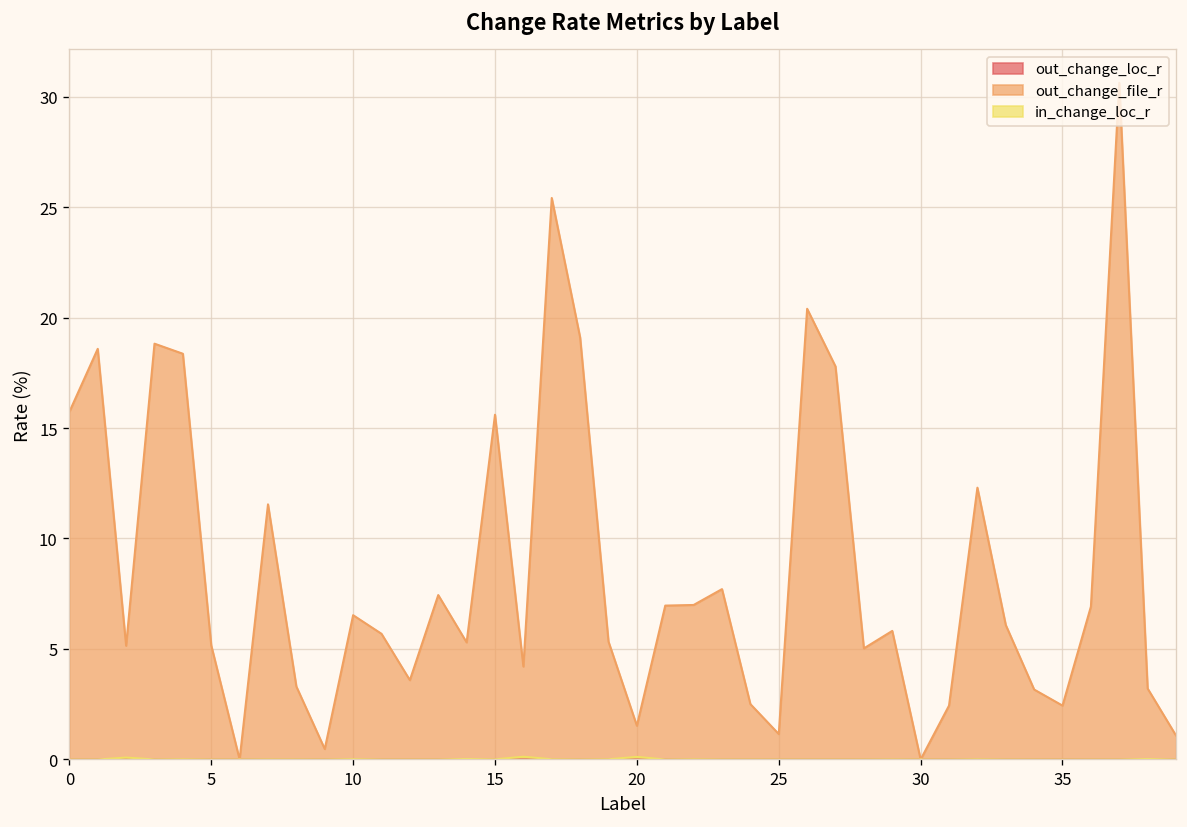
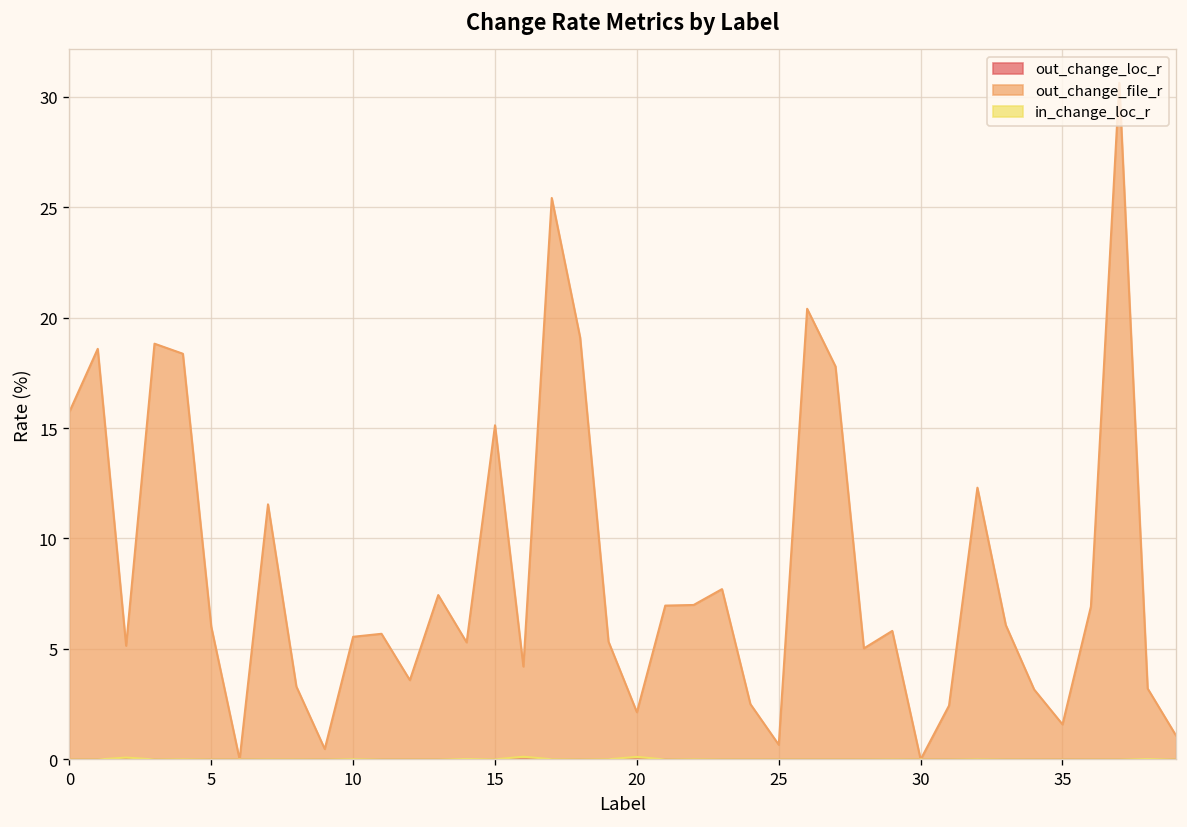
out_change_file_r, 5: 5.2 -> 6.0
out_change_file_r, 10: 6.5 -> 5.6
out_change_file_r, 15: 15.6 -> 15.1
out_change_file_r, 20: 1.5 -> 2.1
out_change_file_r, 25: 1.2 -> 0.7
out_change_file_r, 35: 2.4 -> 1.6
